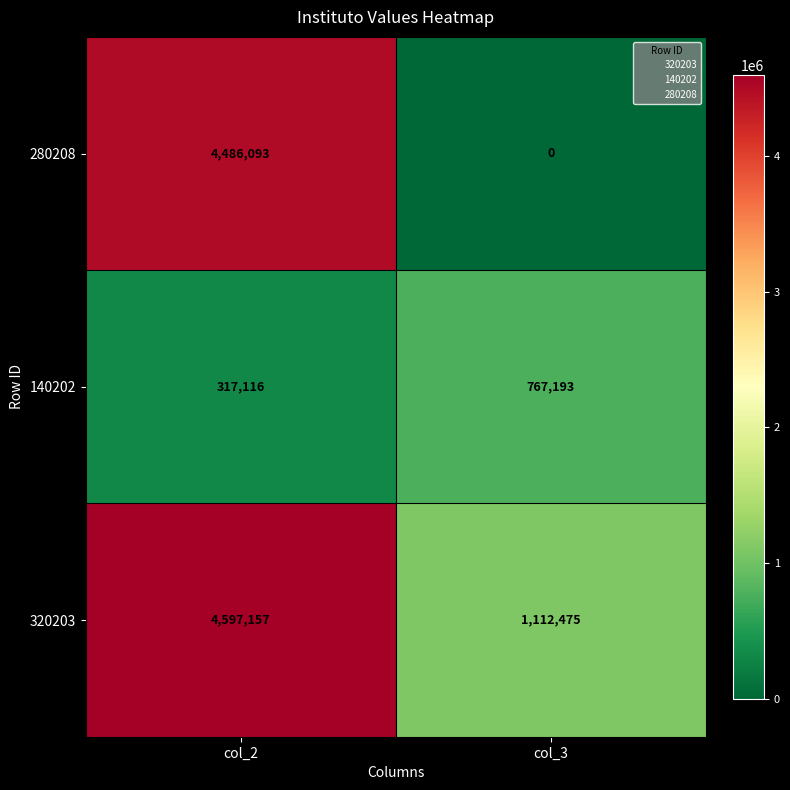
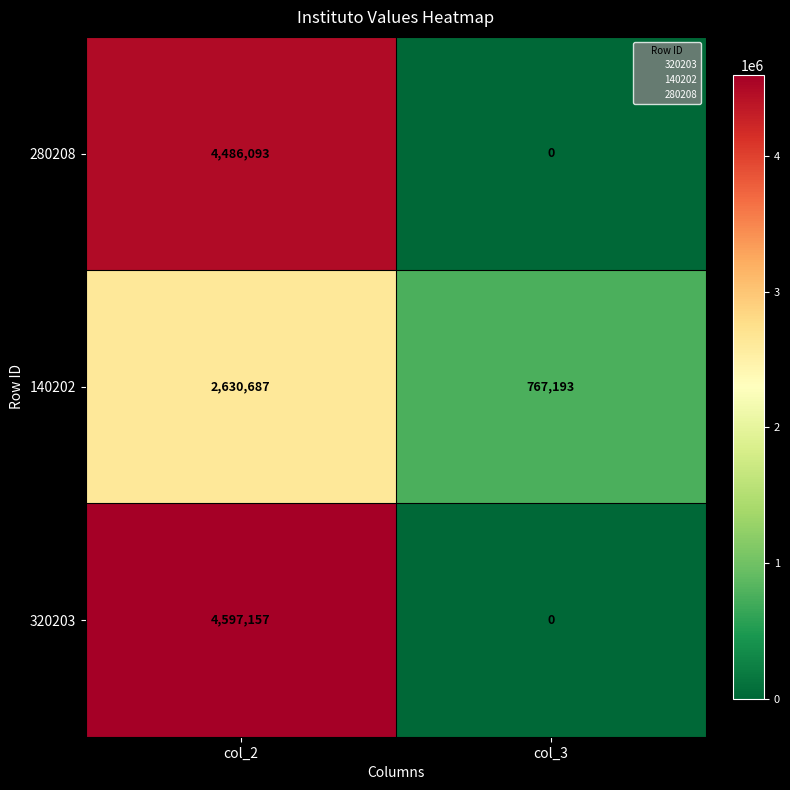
140202, col_2: 317,116 -> 2,630,687
320203, col_3: 1,112,475 -> 0
